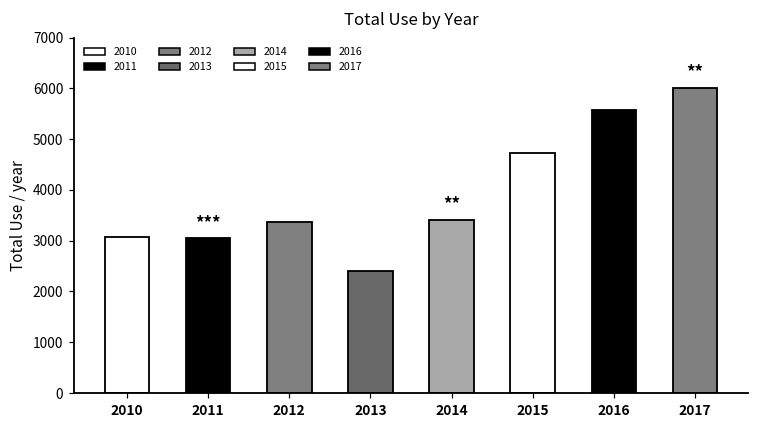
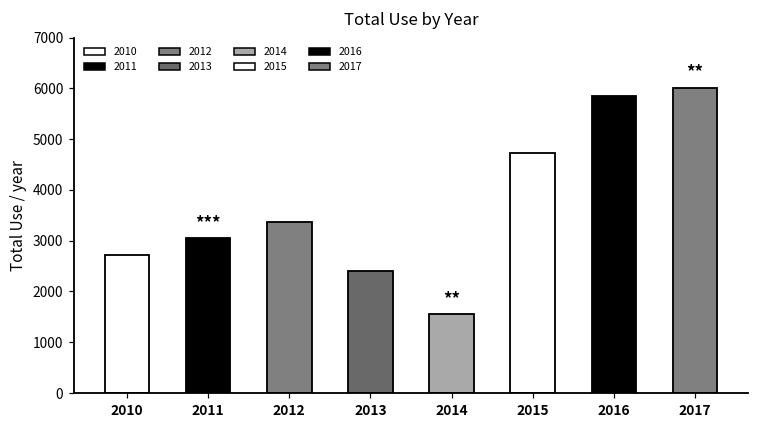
2010: 3100 -> 2700
2014: 3400 -> 1600
2016: 5600 -> 5800
